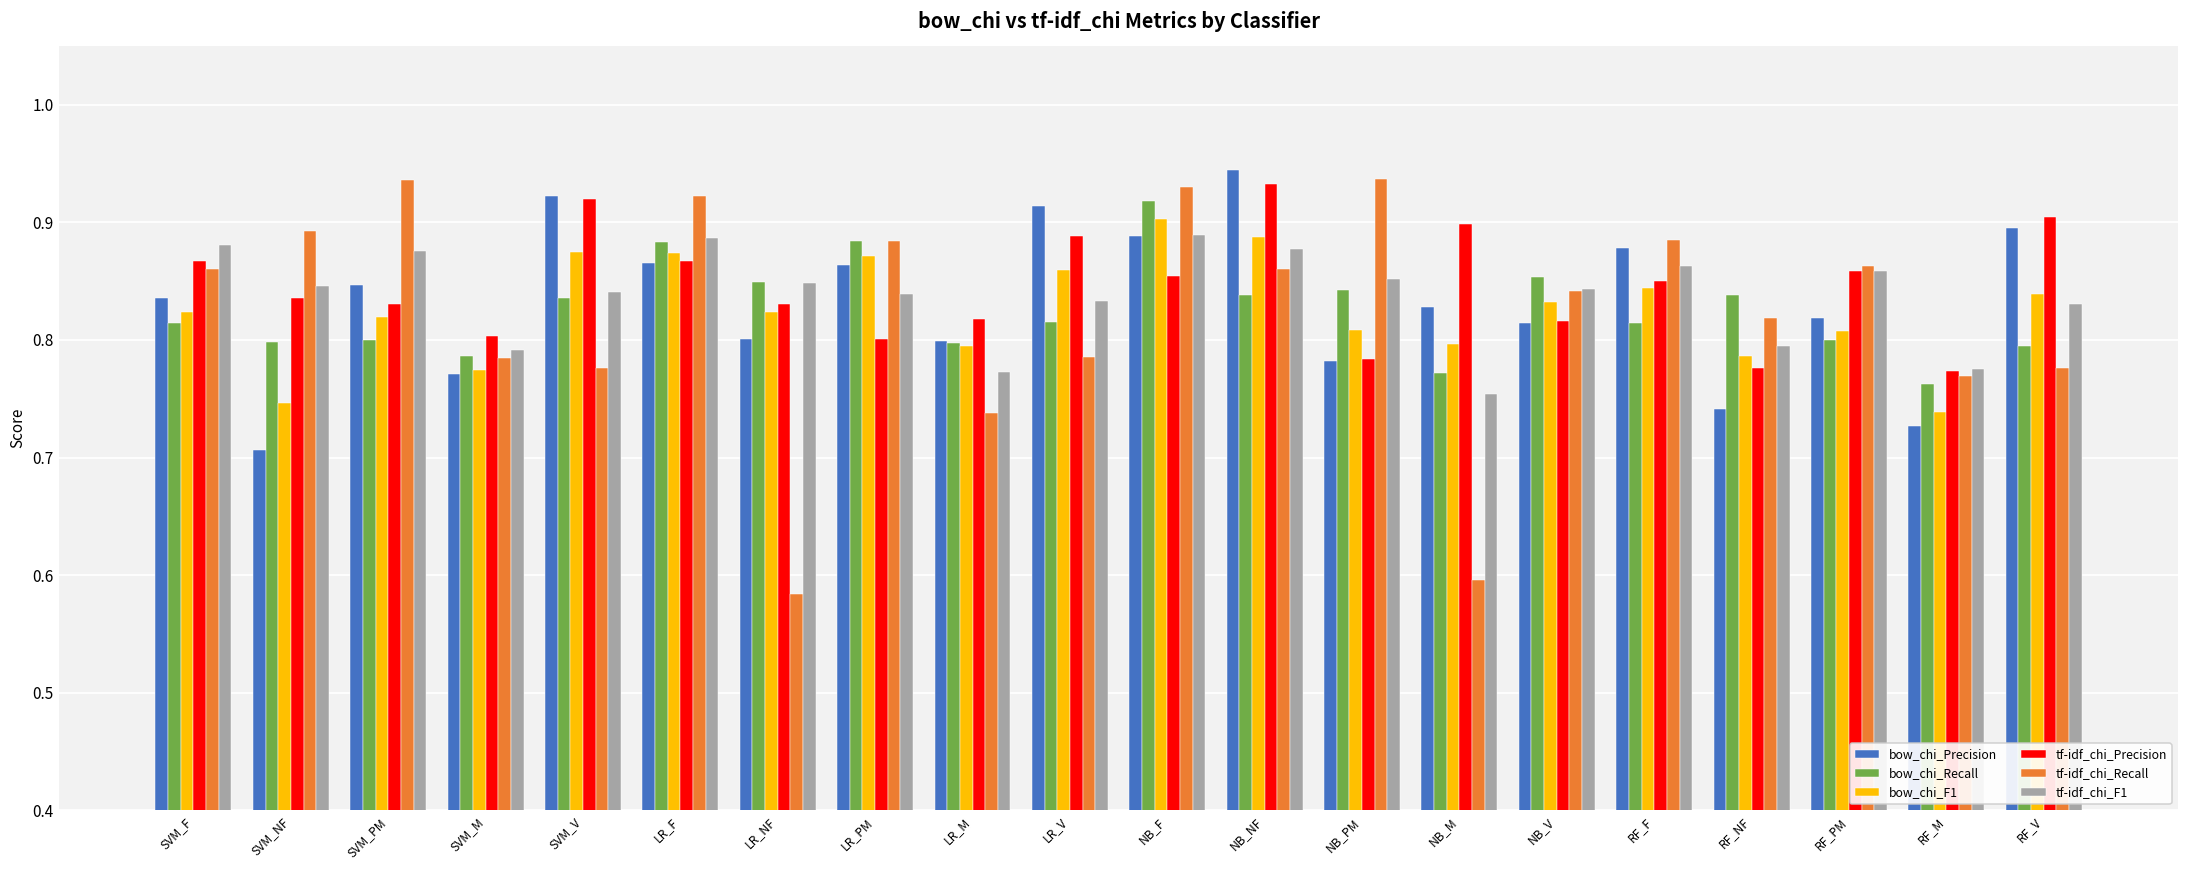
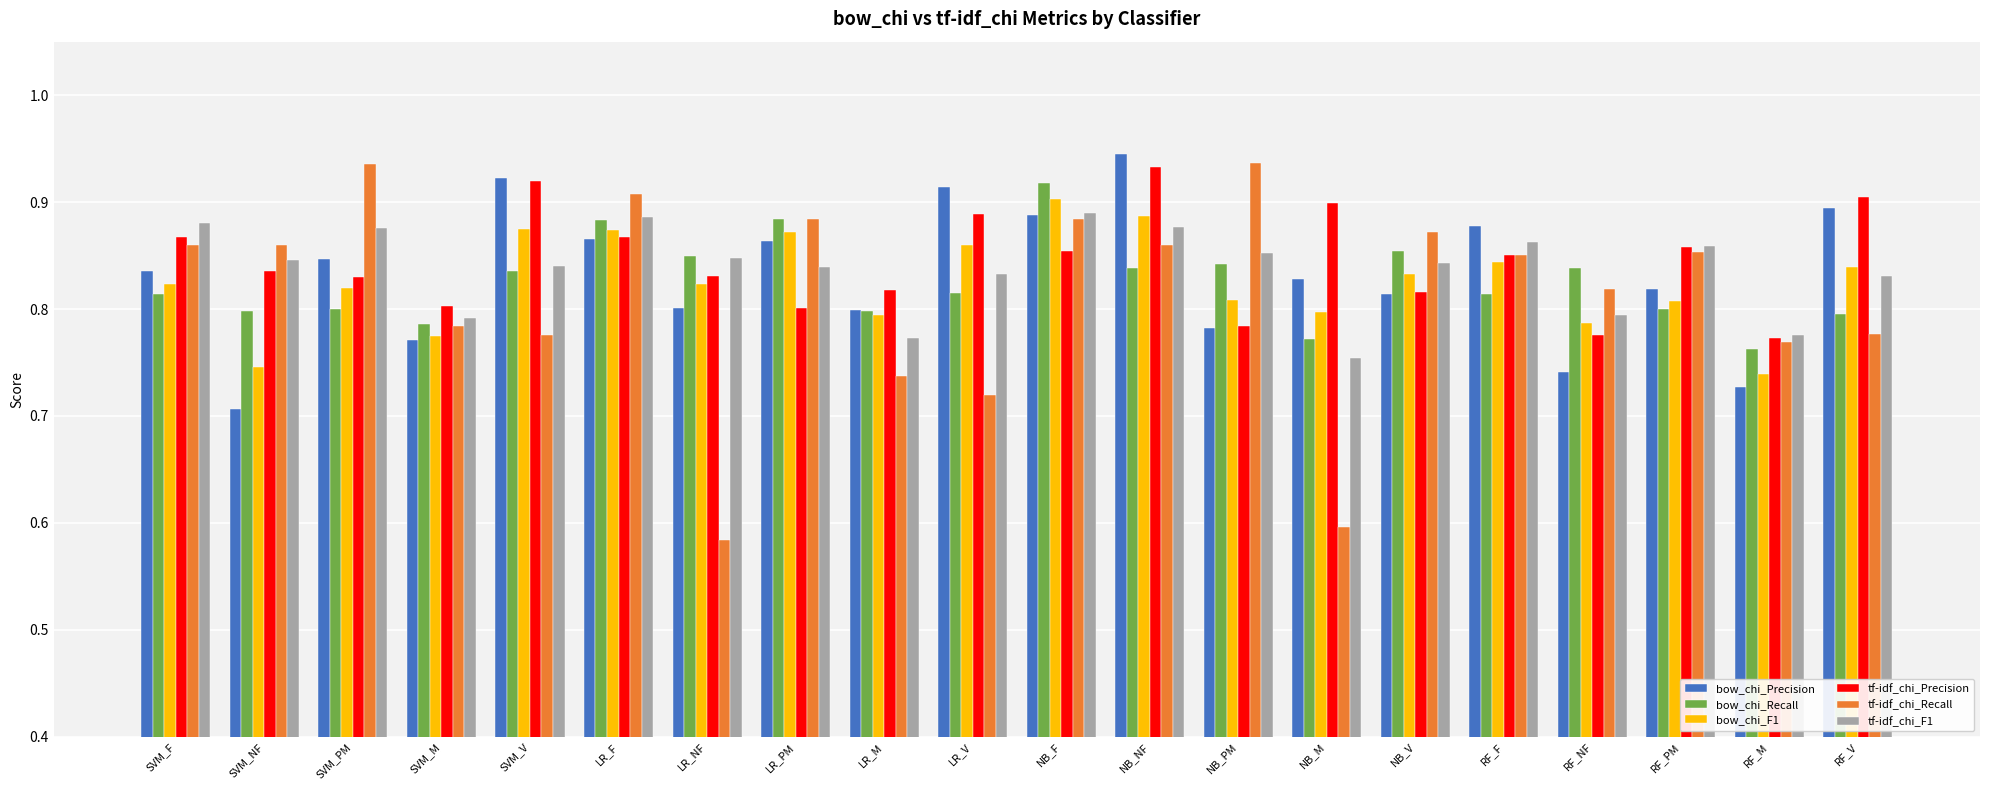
tf-idf_chi_Recall, SVM_NF: 0.893 -> 0.859
tf-idf_chi_Recall, LR_F: 0.923 -> 0.907
tf-idf_chi_Recall, LR_V: 0.786 -> 0.720
tf-idf_chi_Recall, NB_F: 0.930 -> 0.885
tf-idf_chi_Recall, NB_V: 0.841 -> 0.872
tf-idf_chi_Recall, RF_F: 0.885 -> 0.851
tf-idf_chi_Recall, RF_PM: 0.863 -> 0.854
